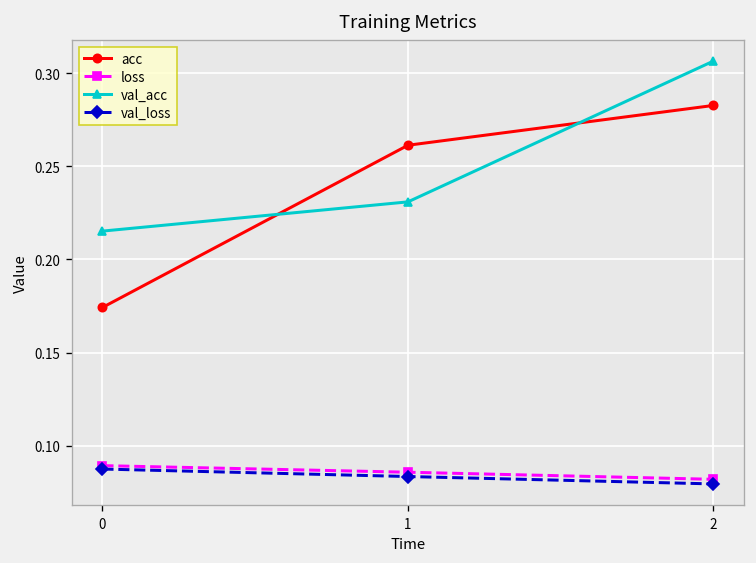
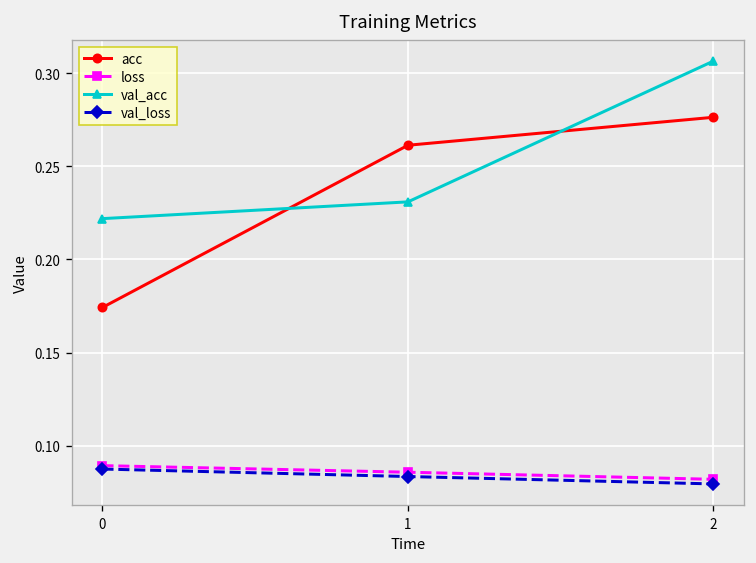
val_acc, 0: 0.215 -> 0.222
acc, 2: 0.283 -> 0.276
